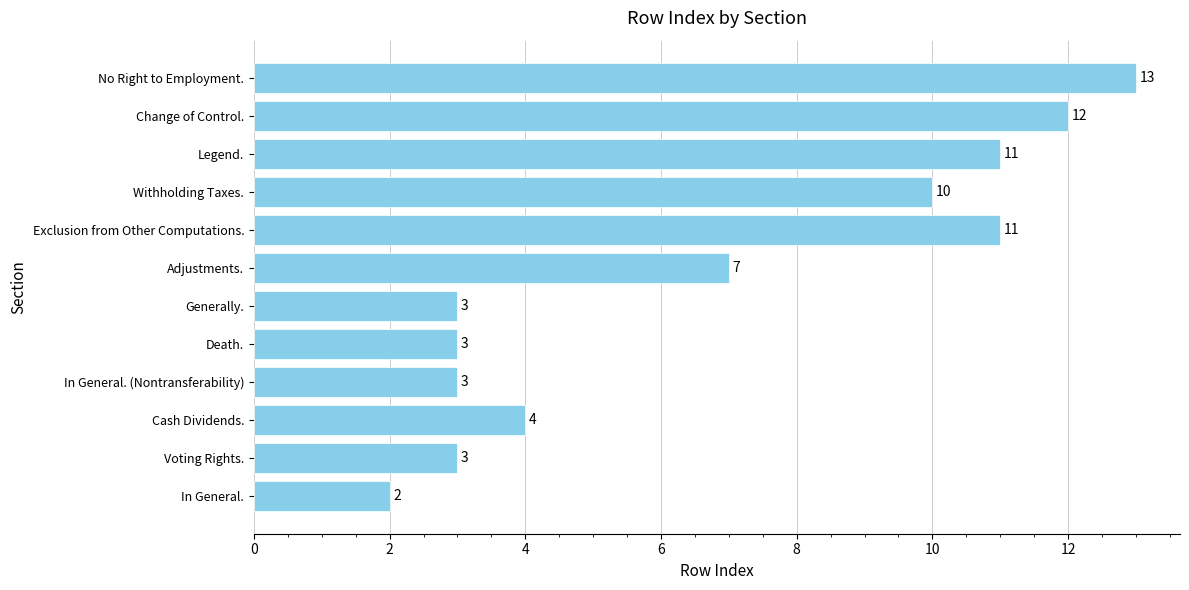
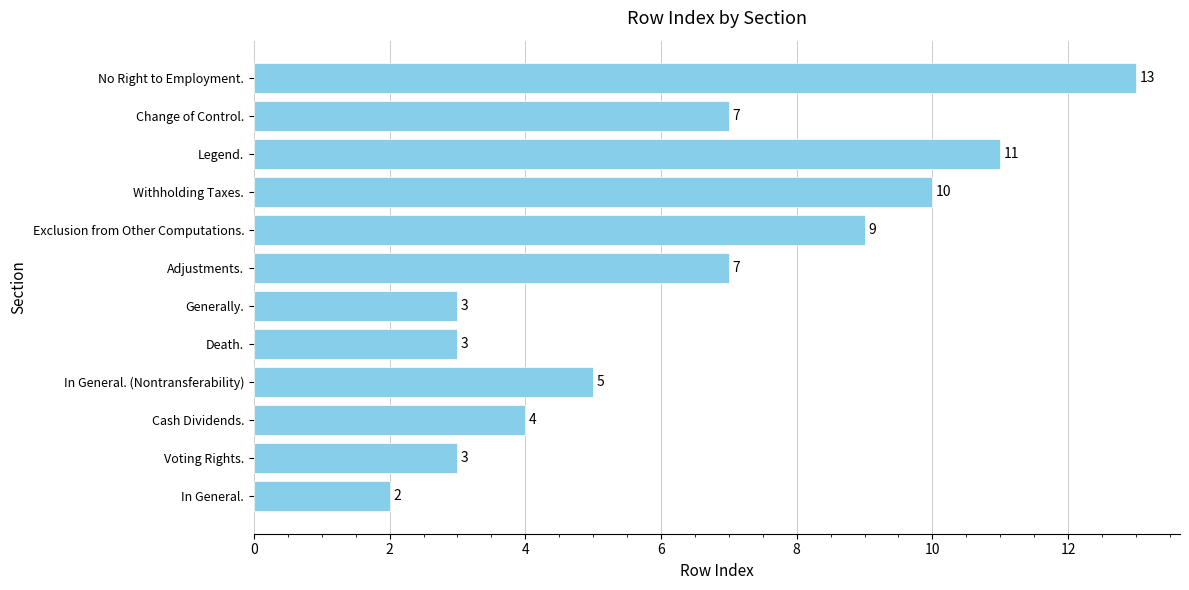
Change of Control.: 12 -> 7
Exclusion from Other Computations.: 11 -> 9
In General. (Nontransferability): 3 -> 5
